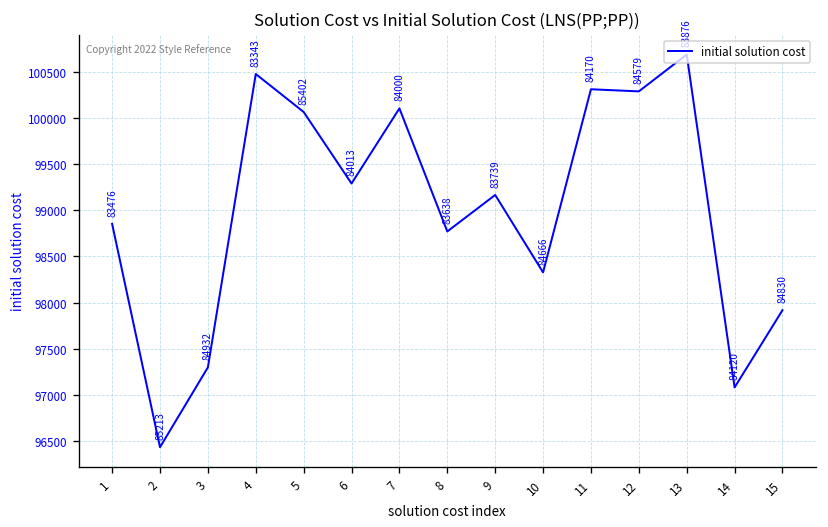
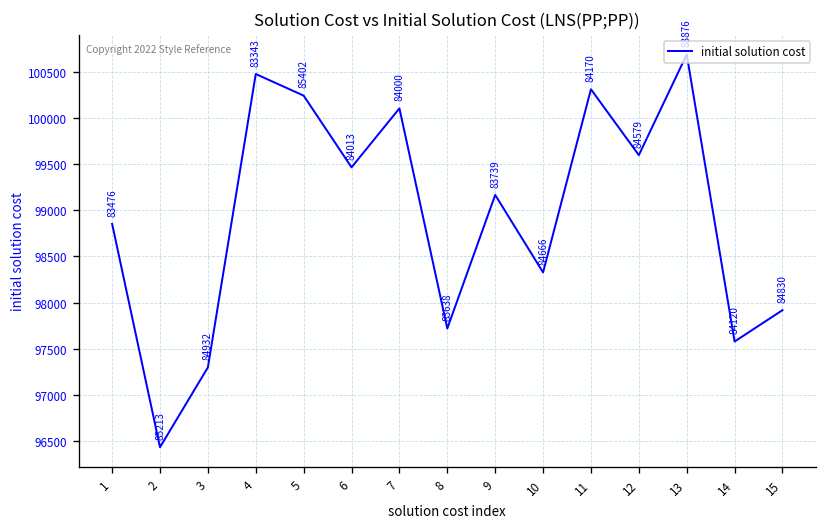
5: 100100 -> 100200
6: 99300 -> 99500
8: 98800 -> 97700
12: 100300 -> 99600
14: 97100 -> 97600
